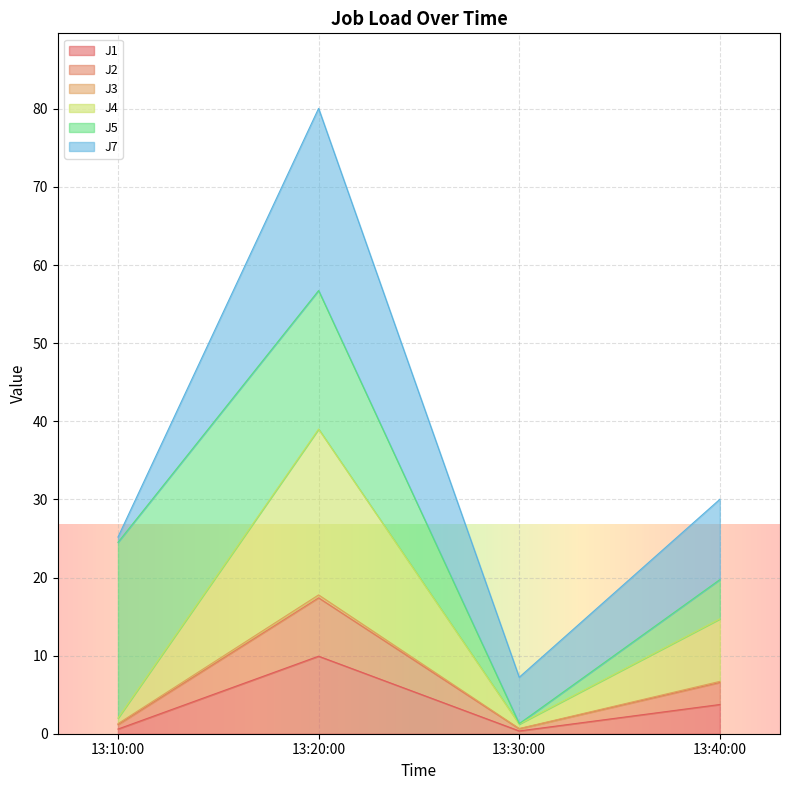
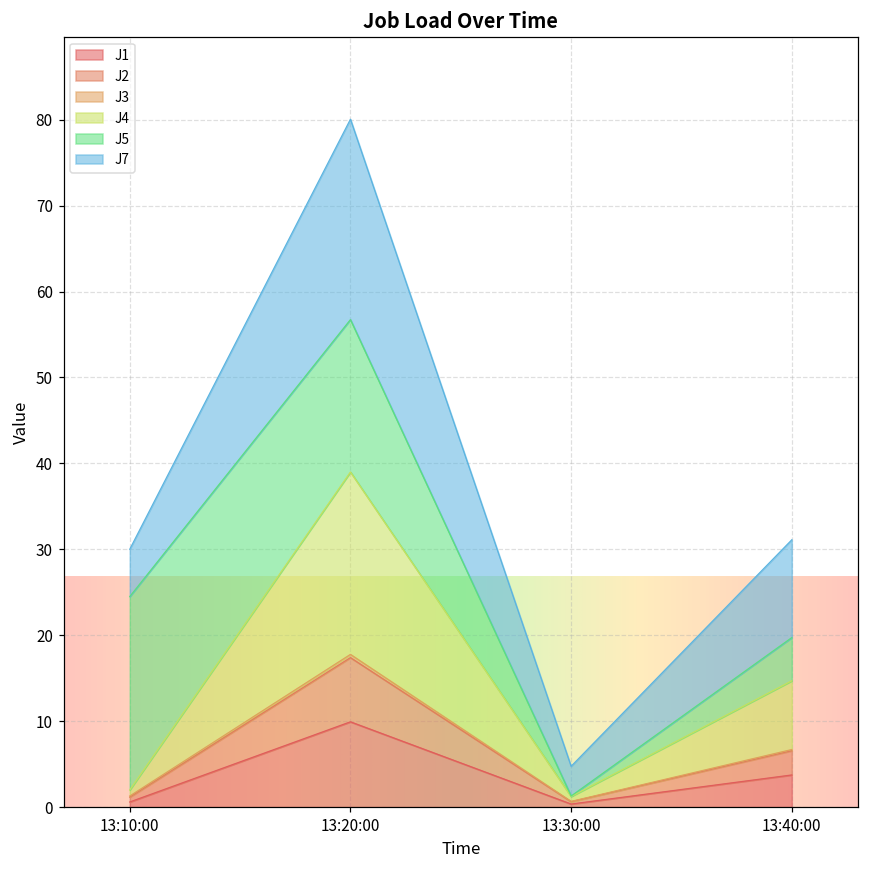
J7, 13:10:00: 1 -> 6
J7, 13:30:00: 6 -> 3
J7, 13:40:00: 10 -> 11
